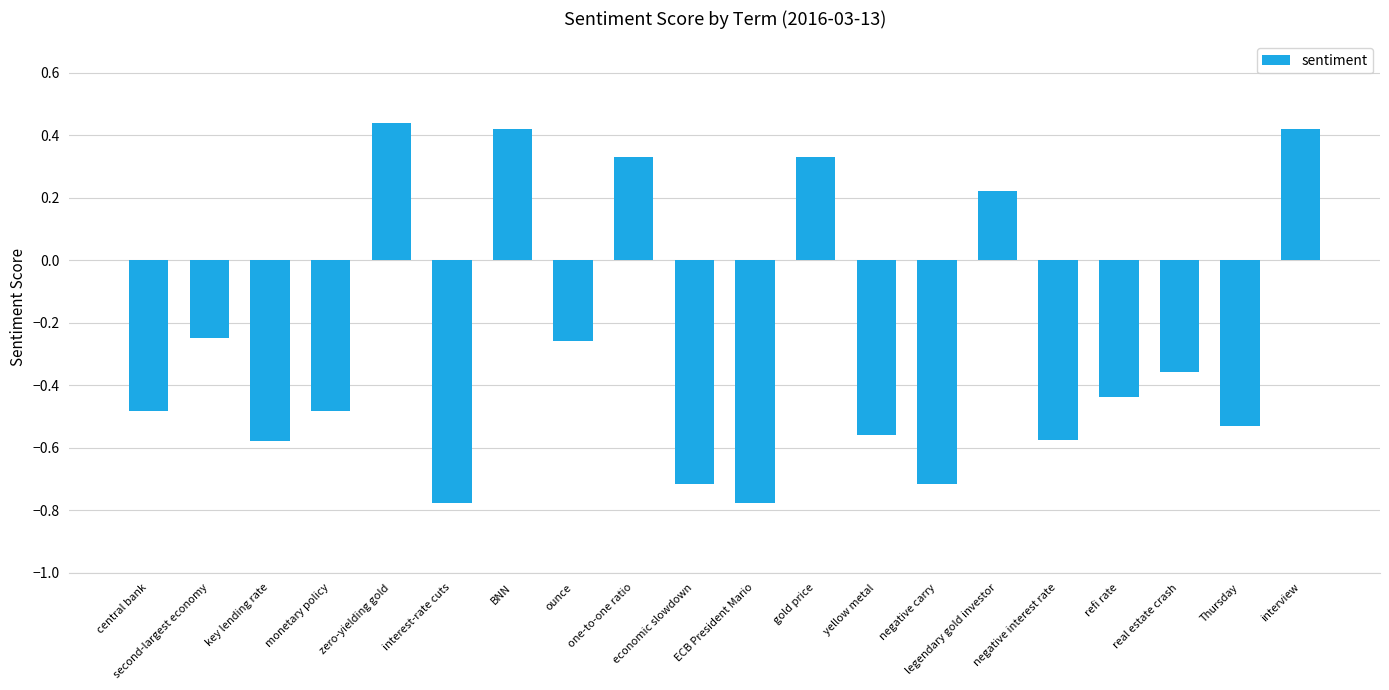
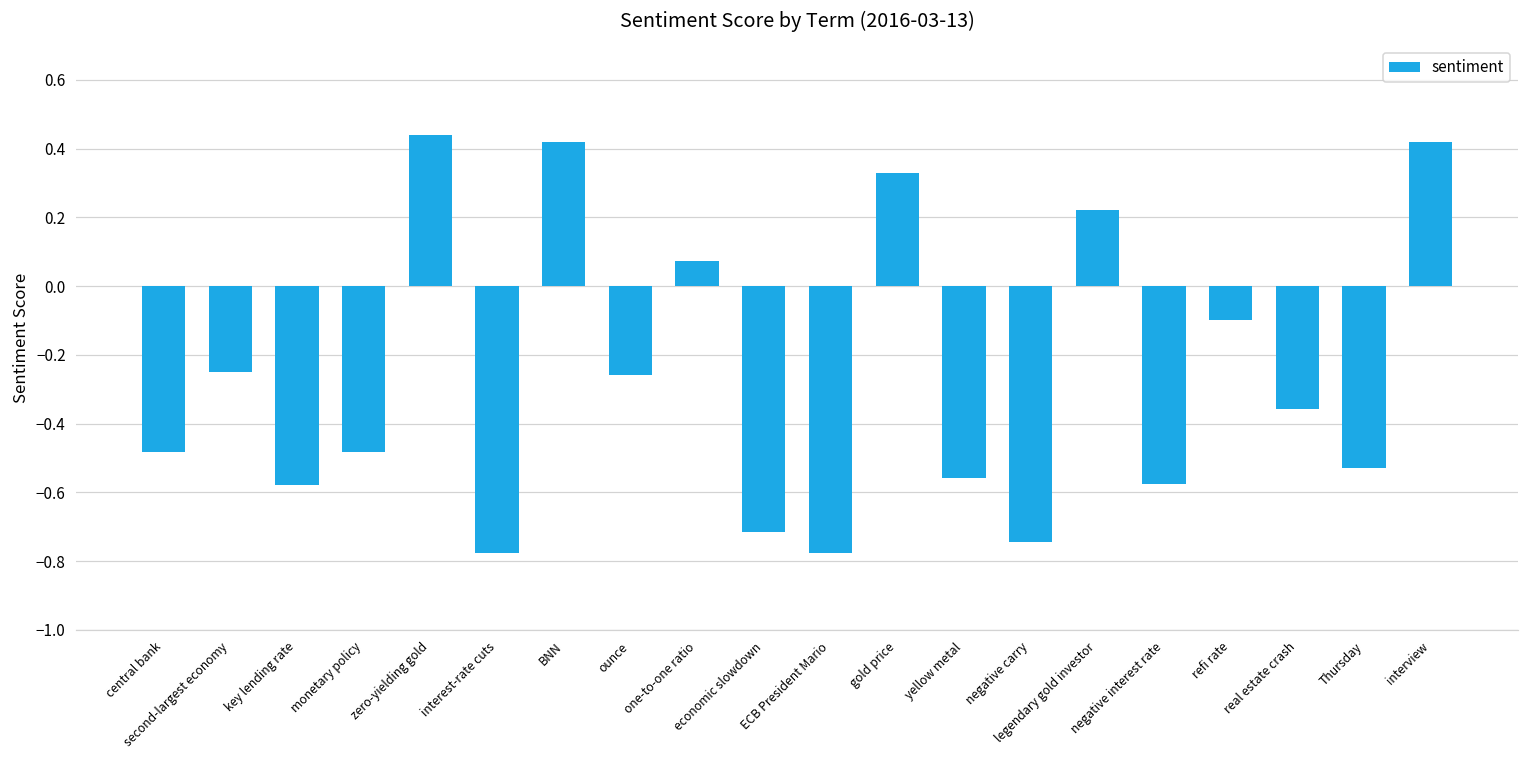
one-to-one ratio: 0.33 -> 0.07
negative carry: -0.72 -> -0.74
refi rate: -0.44 -> -0.10
